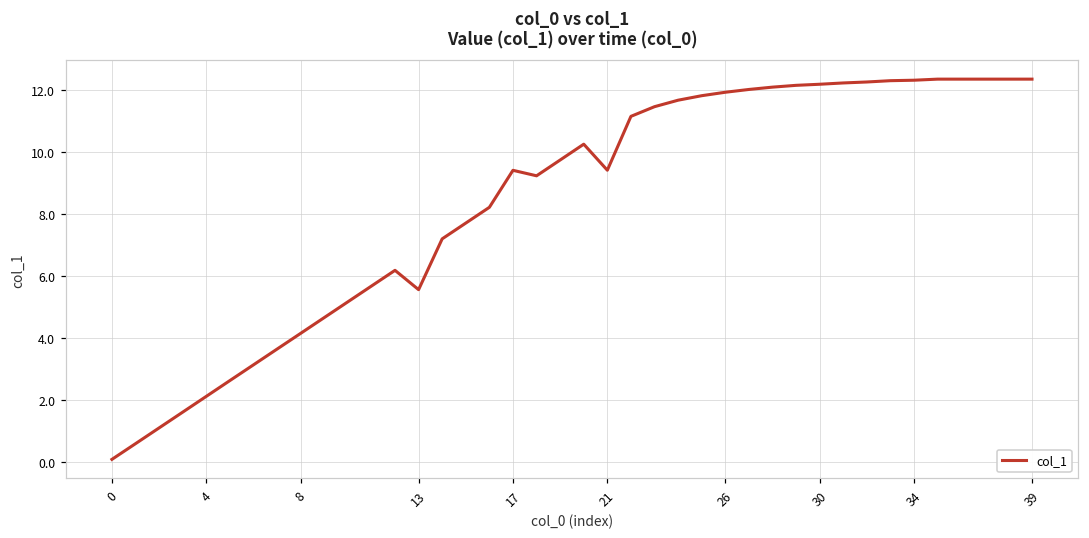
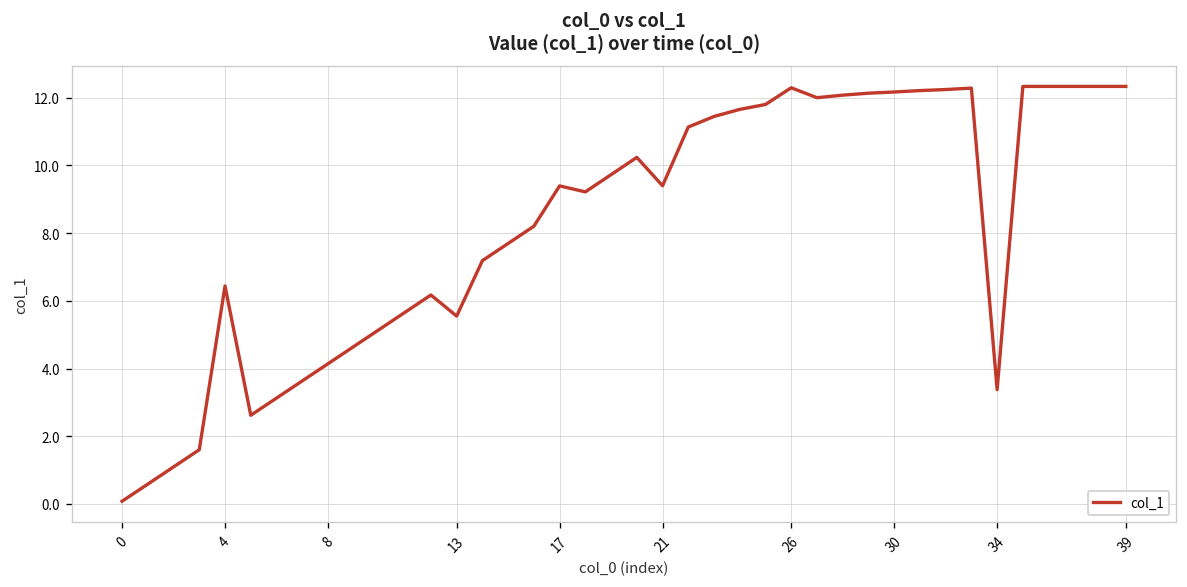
4: 2.1 -> 6.4
26: 11.9 -> 12.3
34: 12.3 -> 3.4
